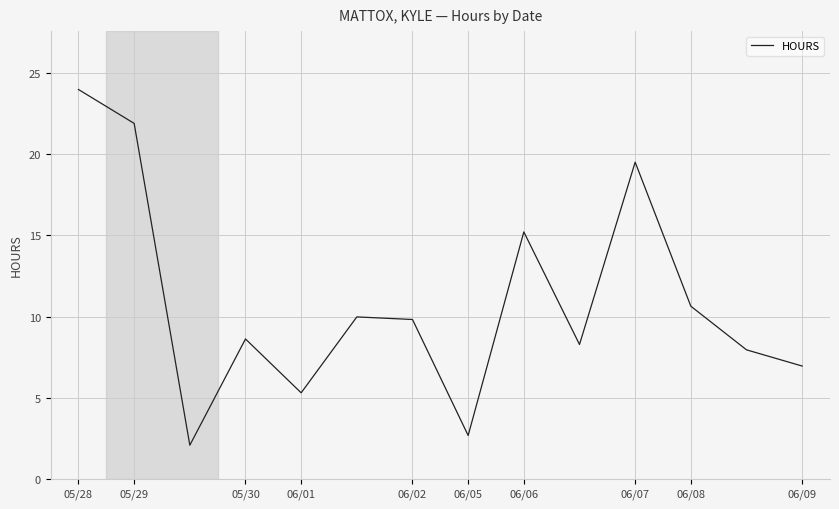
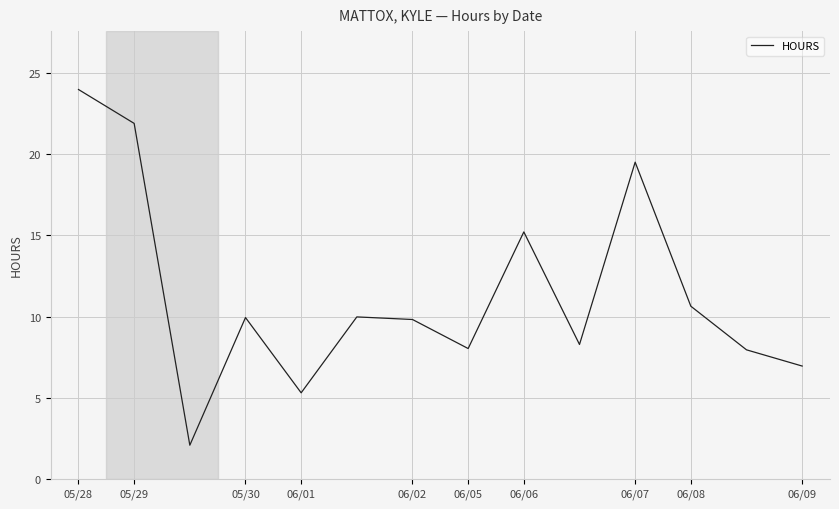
05/30: 8.6 -> 9.9
06/05: 2.7 -> 8.0
